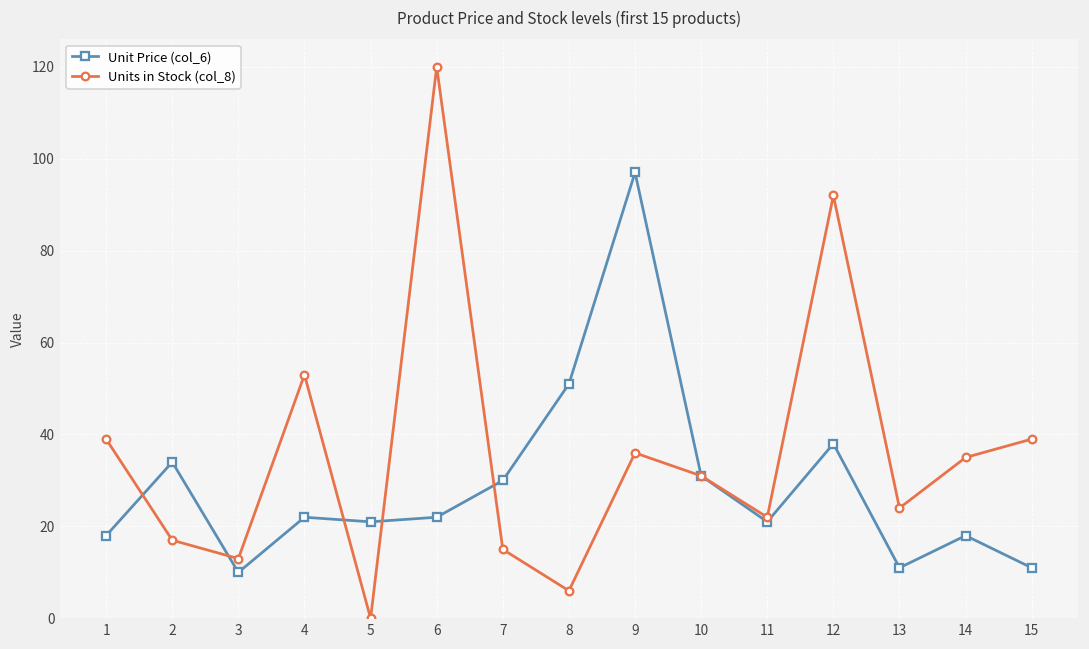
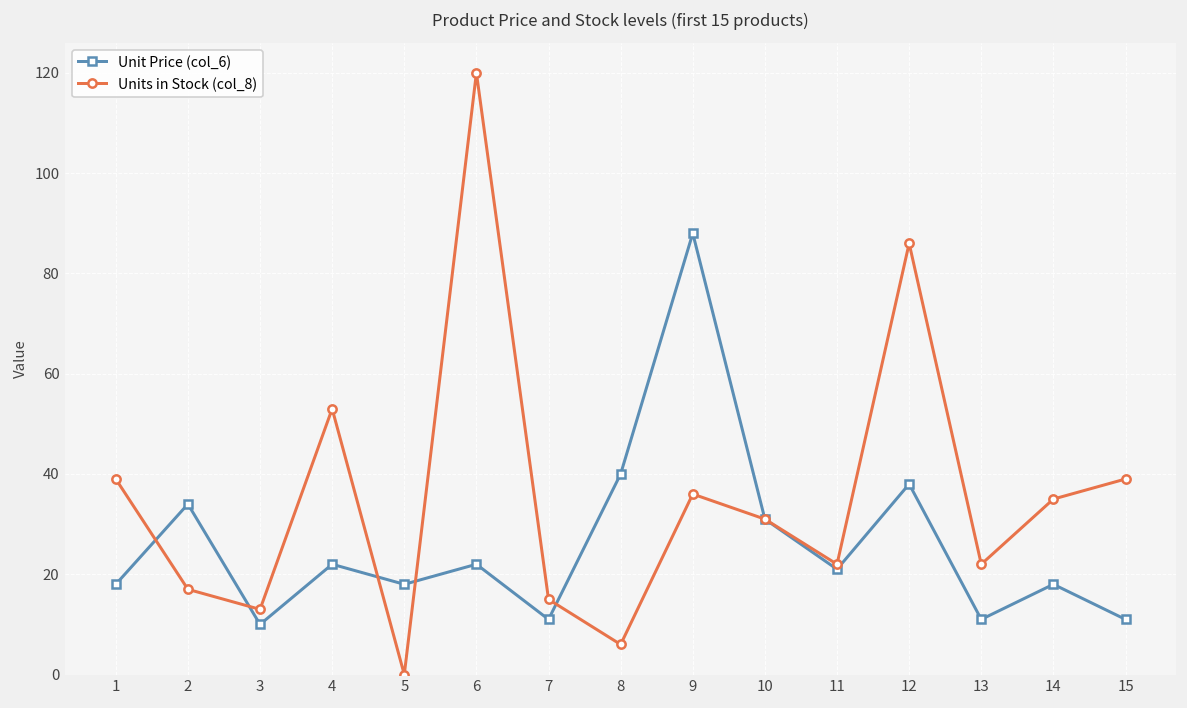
Unit Price (col_6), 5: 21 -> 18
Unit Price (col_6), 7: 30 -> 11
Unit Price (col_6), 8: 51 -> 40
Unit Price (col_6), 9: 97 -> 88
Units in Stock (col_8), 12: 92 -> 86
Units in Stock (col_8), 13: 24 -> 22
